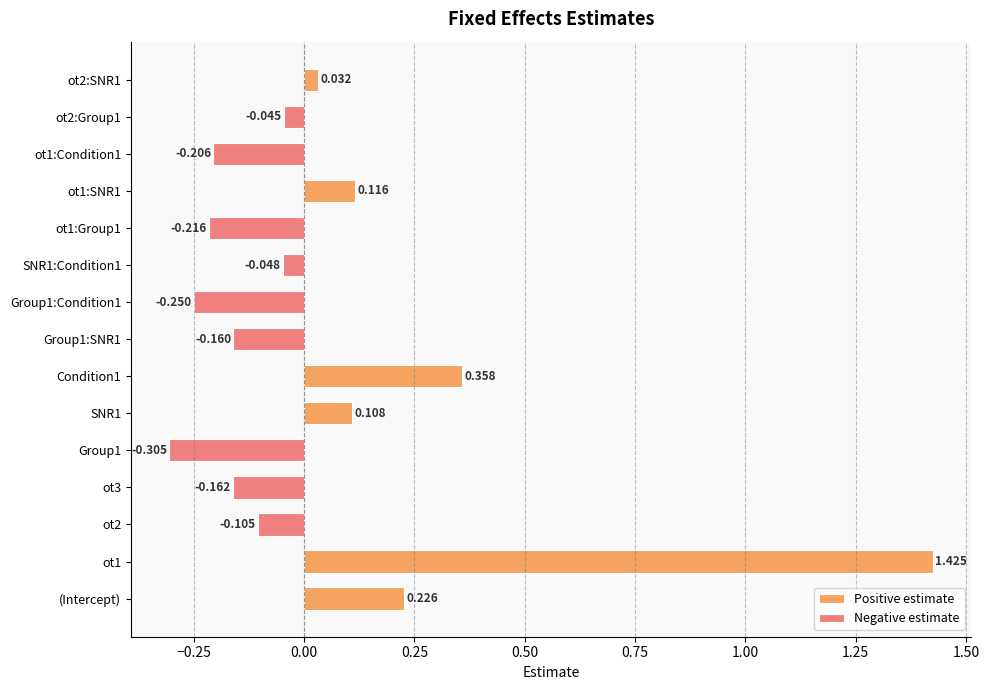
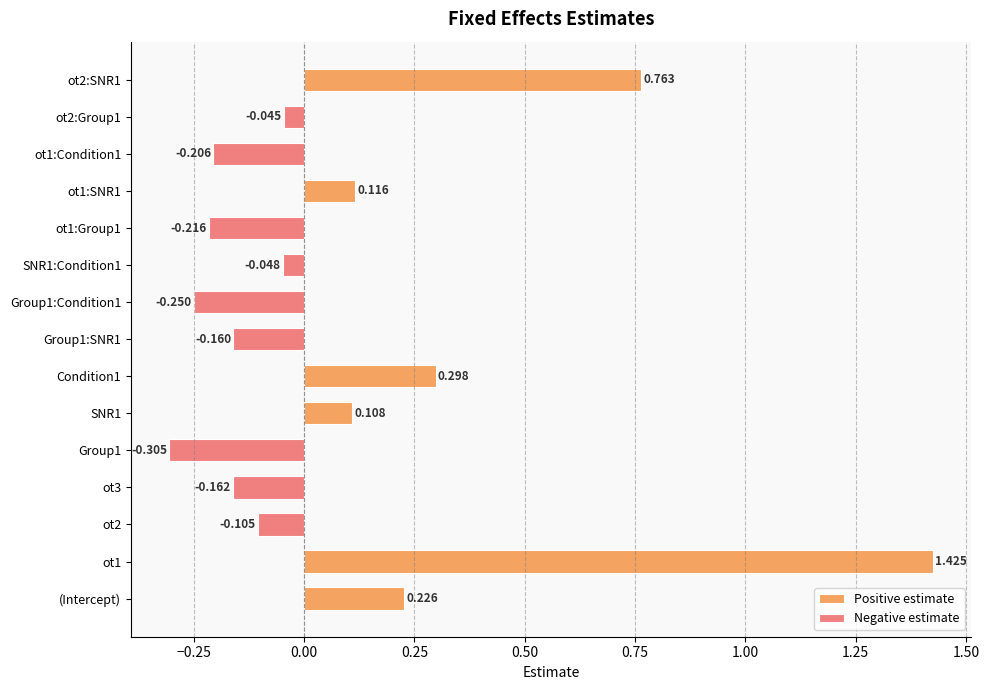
ot2:SNR1: 0.032 -> 0.763
Condition1: 0.358 -> 0.298
